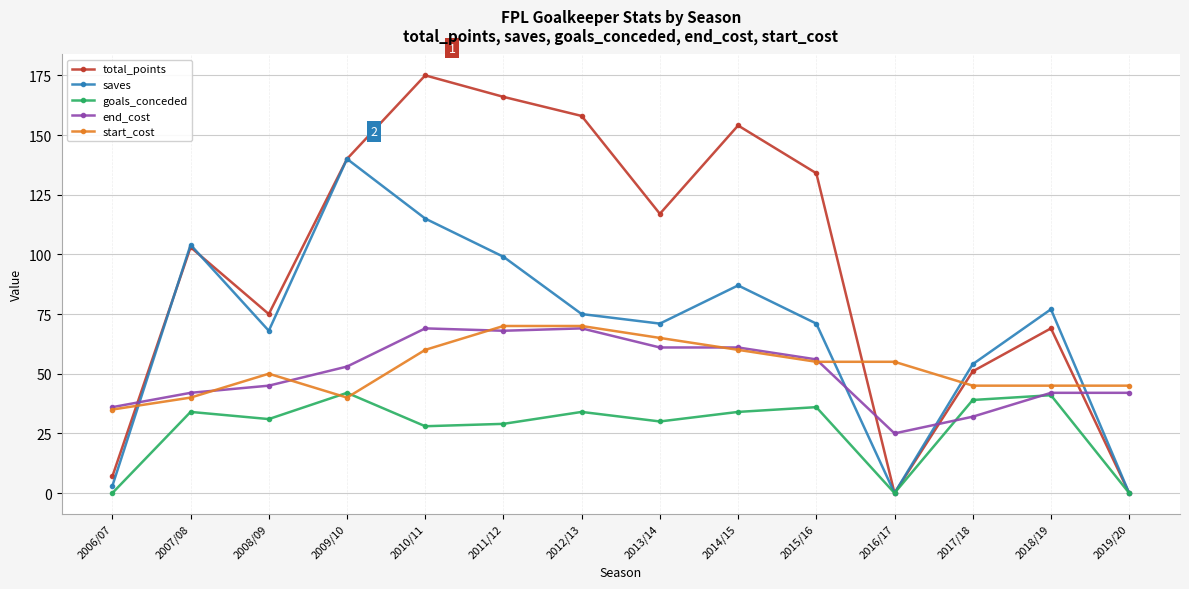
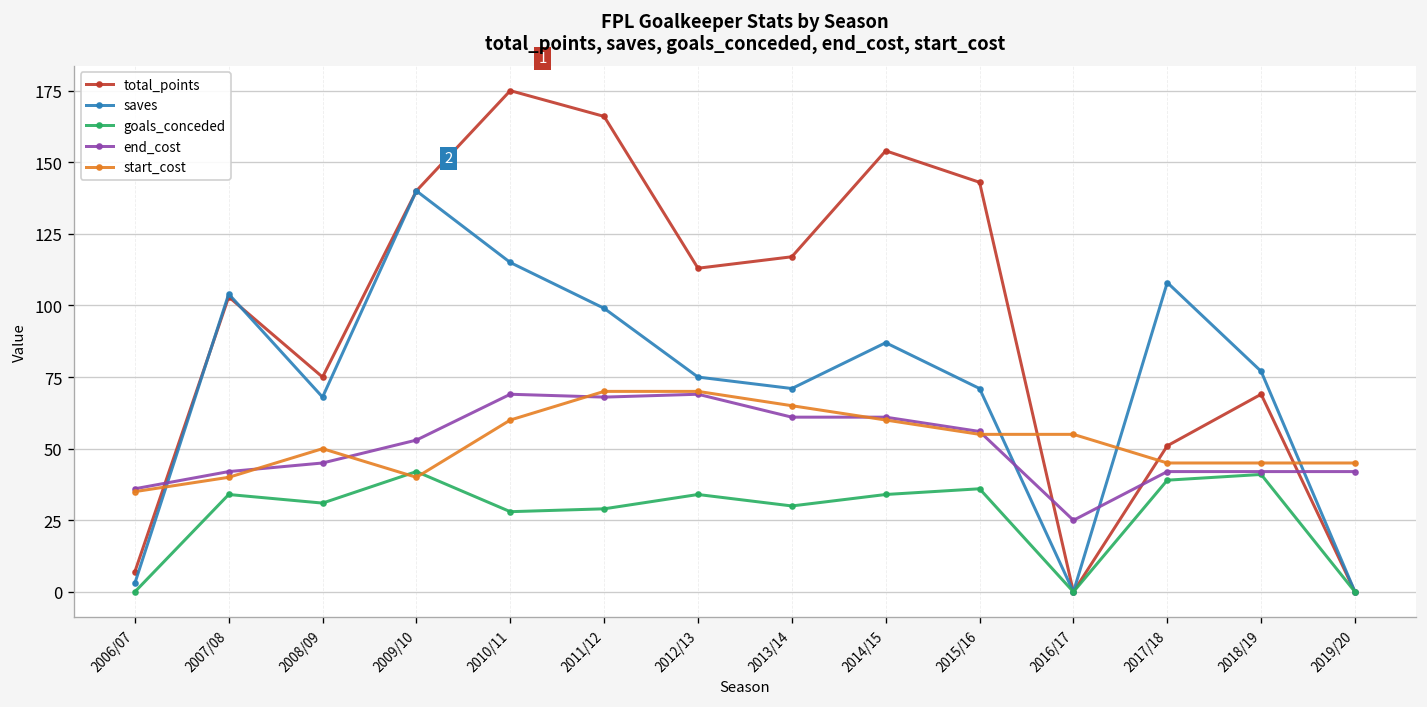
total_points, 2012/13: 158 -> 113
total_points, 2015/16: 134 -> 143
saves, 2017/18: 54 -> 108
end_cost, 2017/18: 32 -> 42
